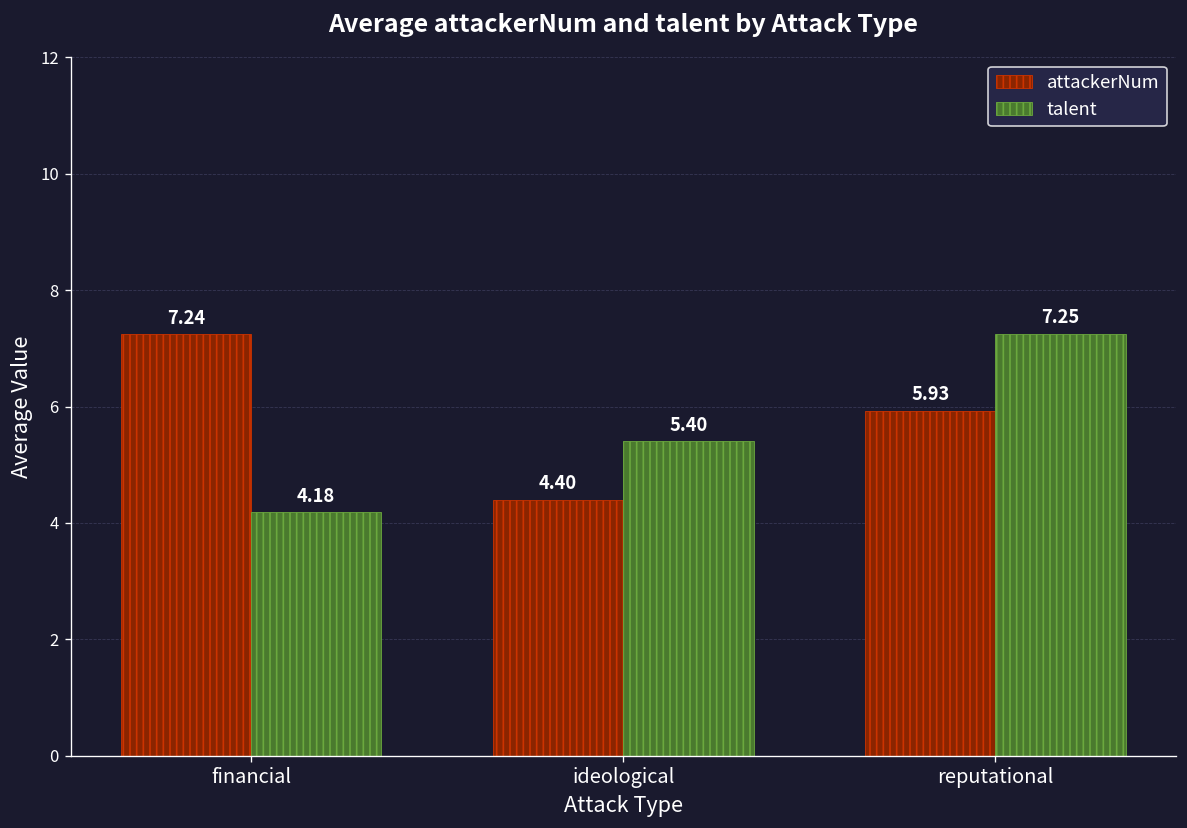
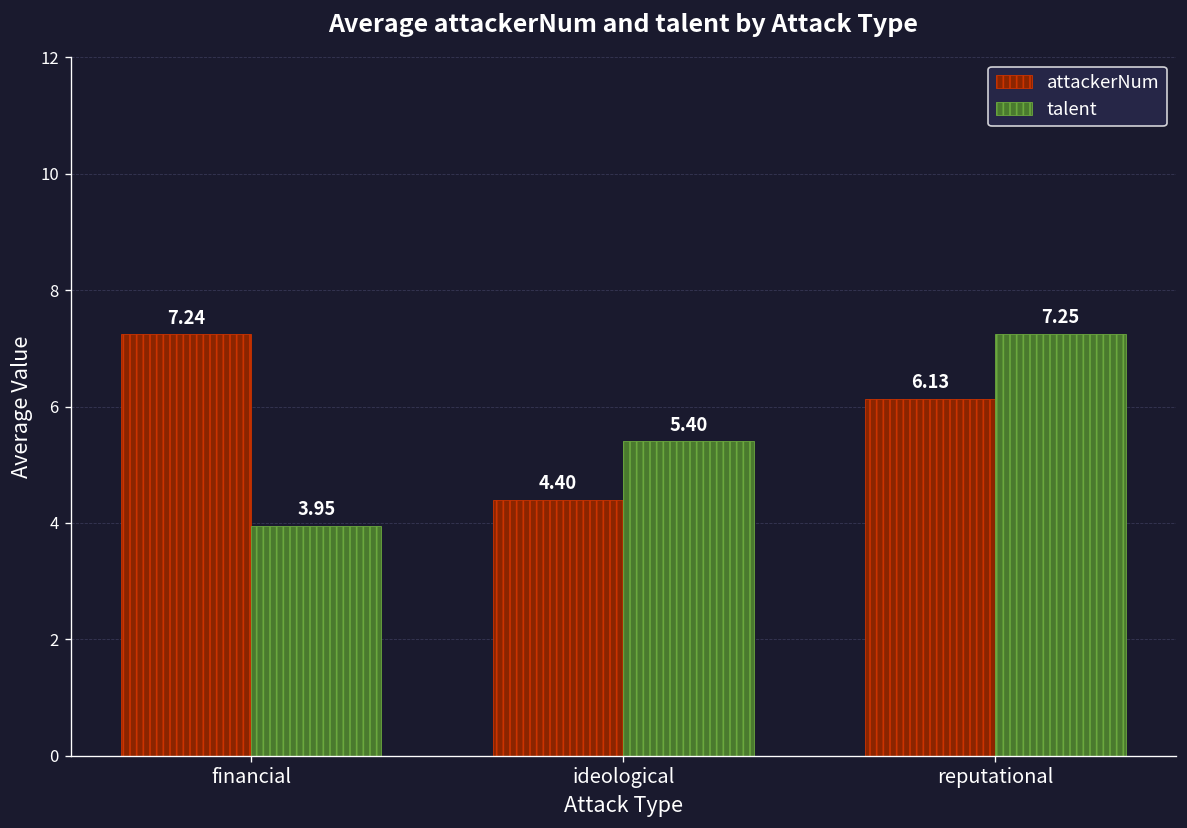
talent, financial: 4.18 -> 3.95
attackerNum, reputational: 5.93 -> 6.13
